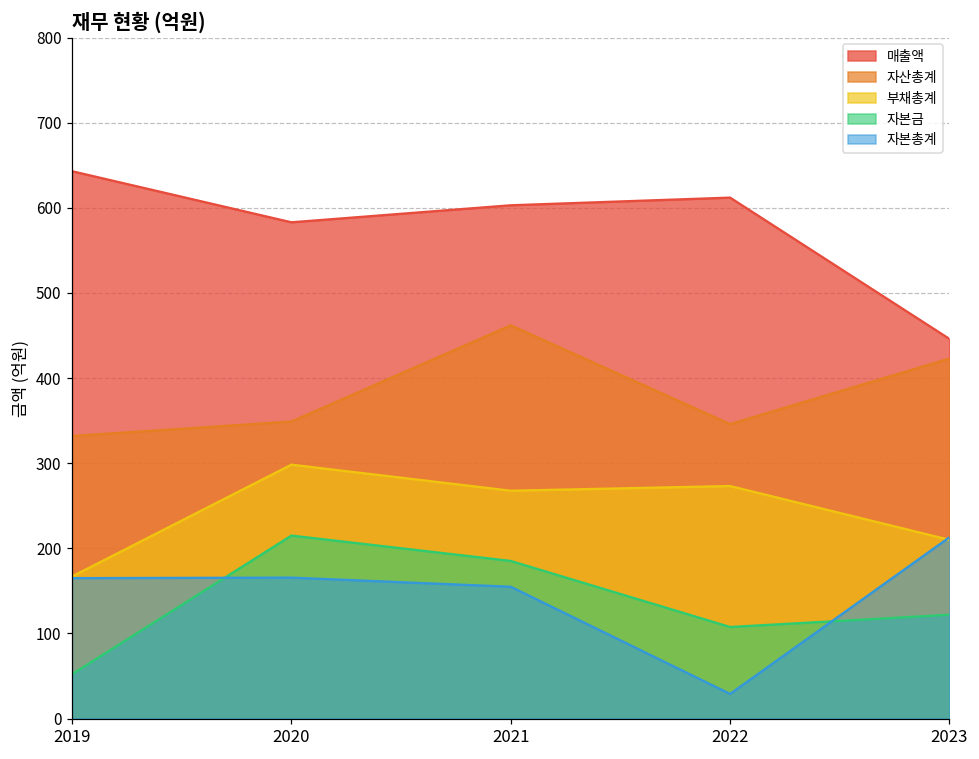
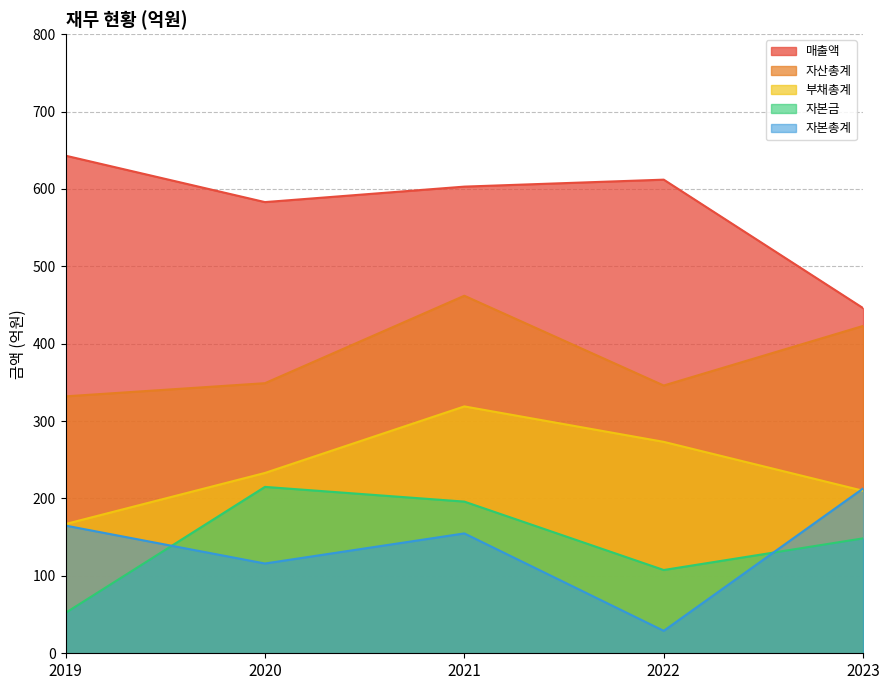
부채총계, 2020: 300 -> 230
자본총계, 2020: 170 -> 120
부채총계, 2021: 270 -> 320
자본금, 2021: 190 -> 200
자본금, 2023: 120 -> 150
